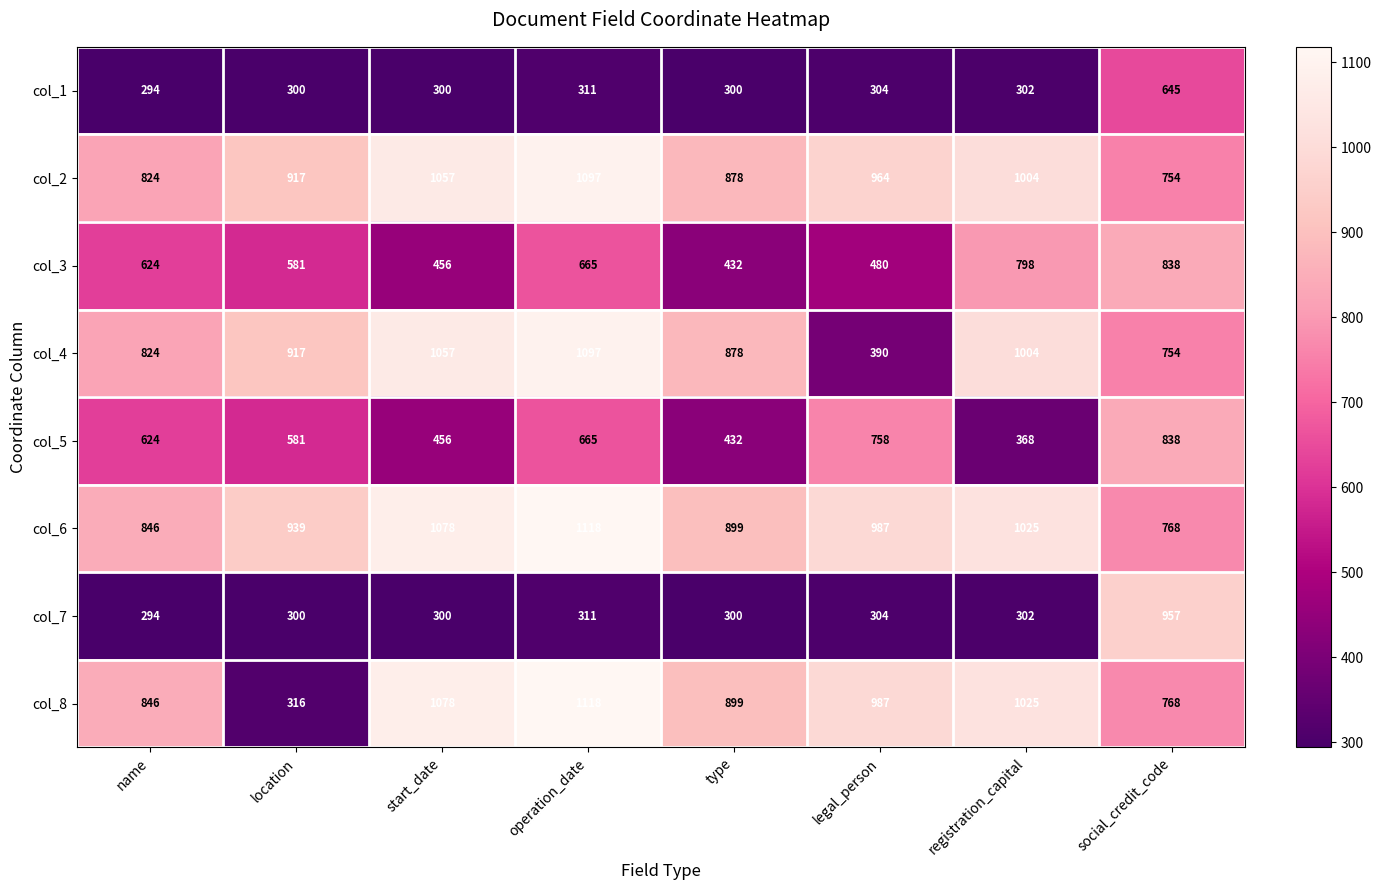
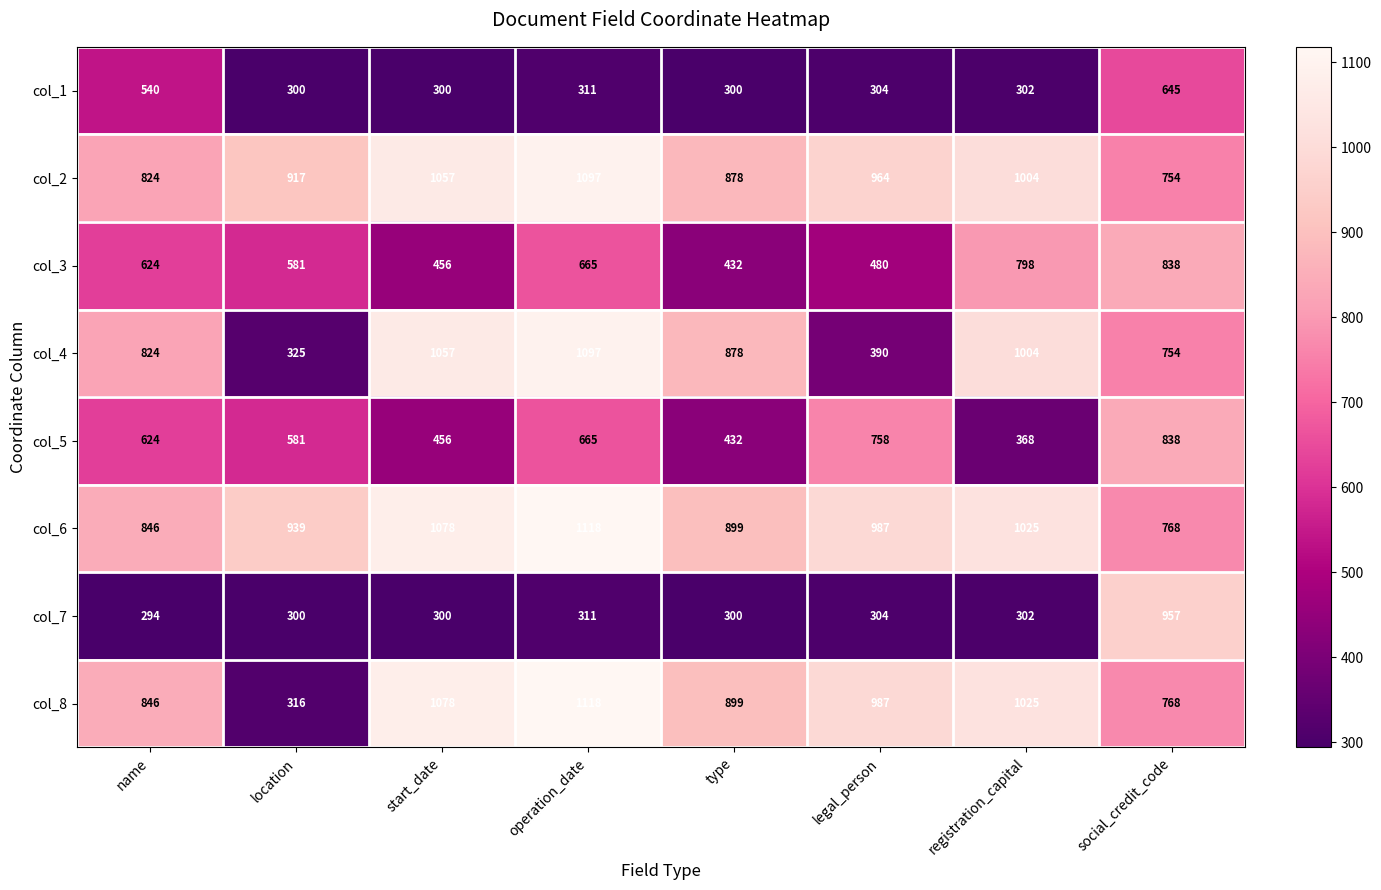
col_1, name: 294 -> 540
col_4, location: 917 -> 325
